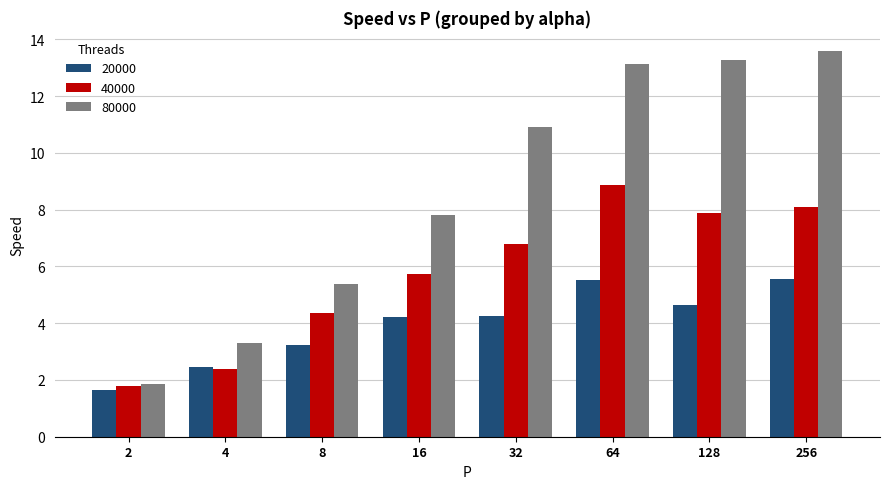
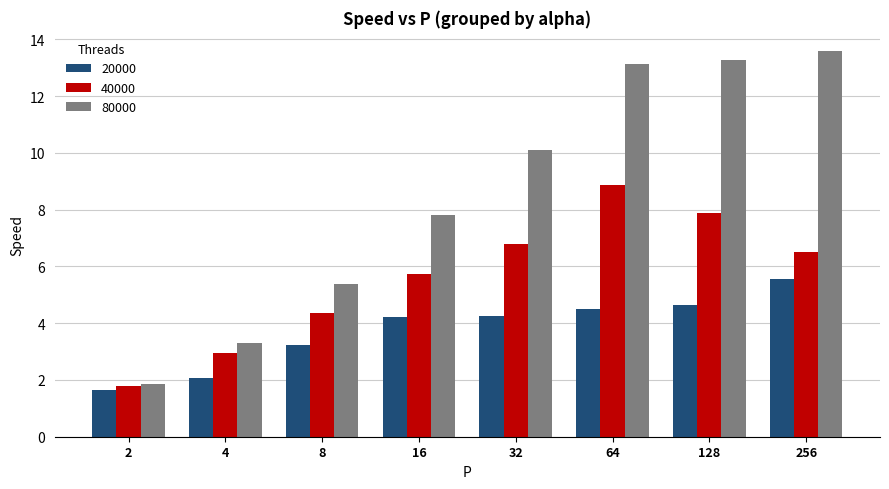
20000, 4: 2.5 -> 2.1
40000, 4: 2.4 -> 2.9
80000, 32: 10.9 -> 10.1
20000, 64: 5.5 -> 4.5
40000, 256: 8.1 -> 6.5
